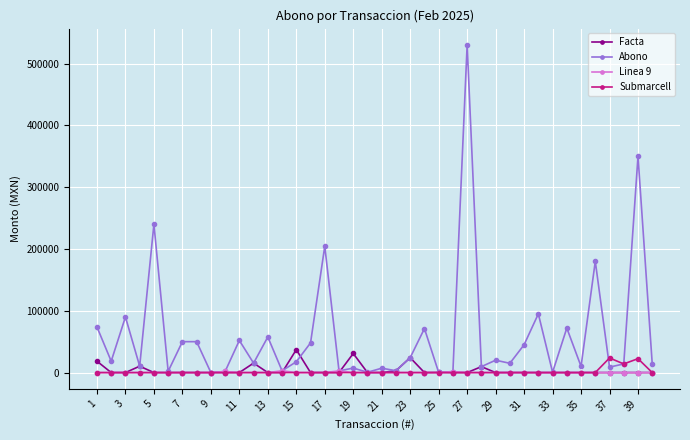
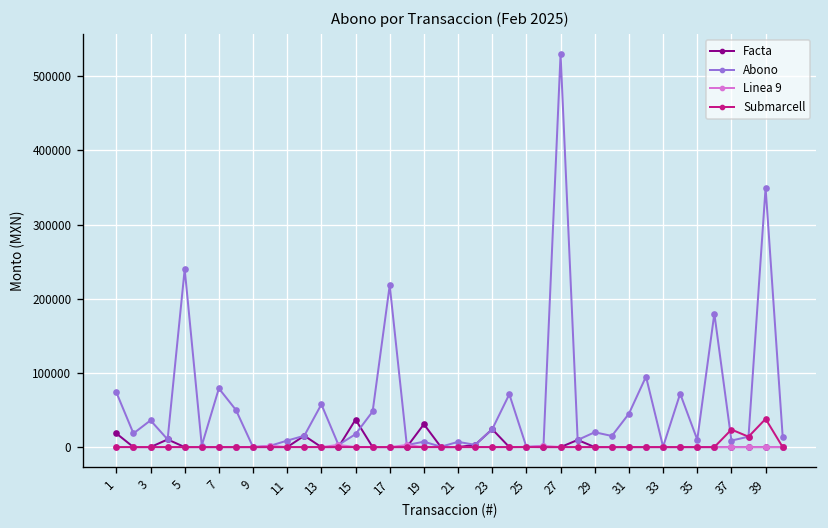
Abono, 3: 90000 -> 40000
Abono, 7: 50000 -> 80000
Abono, 11: 50000 -> 10000
Abono, 17: 200000 -> 220000
Submarcell, 39: 20000 -> 40000
